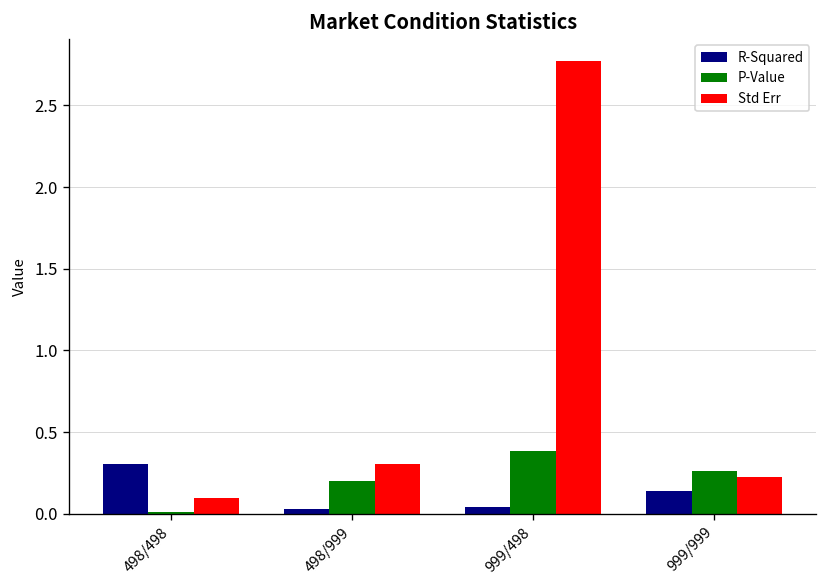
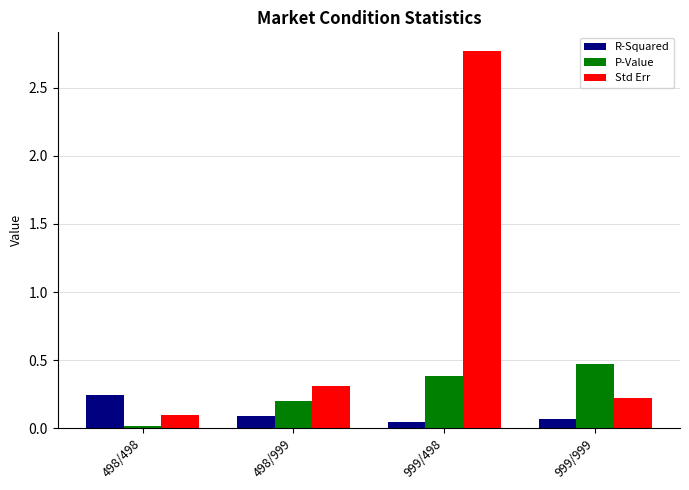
R-Squared, 498/498: 0.30 -> 0.24
R-Squared, 498/999: 0.03 -> 0.09
R-Squared, 999/999: 0.14 -> 0.07
P-Value, 999/999: 0.26 -> 0.47
